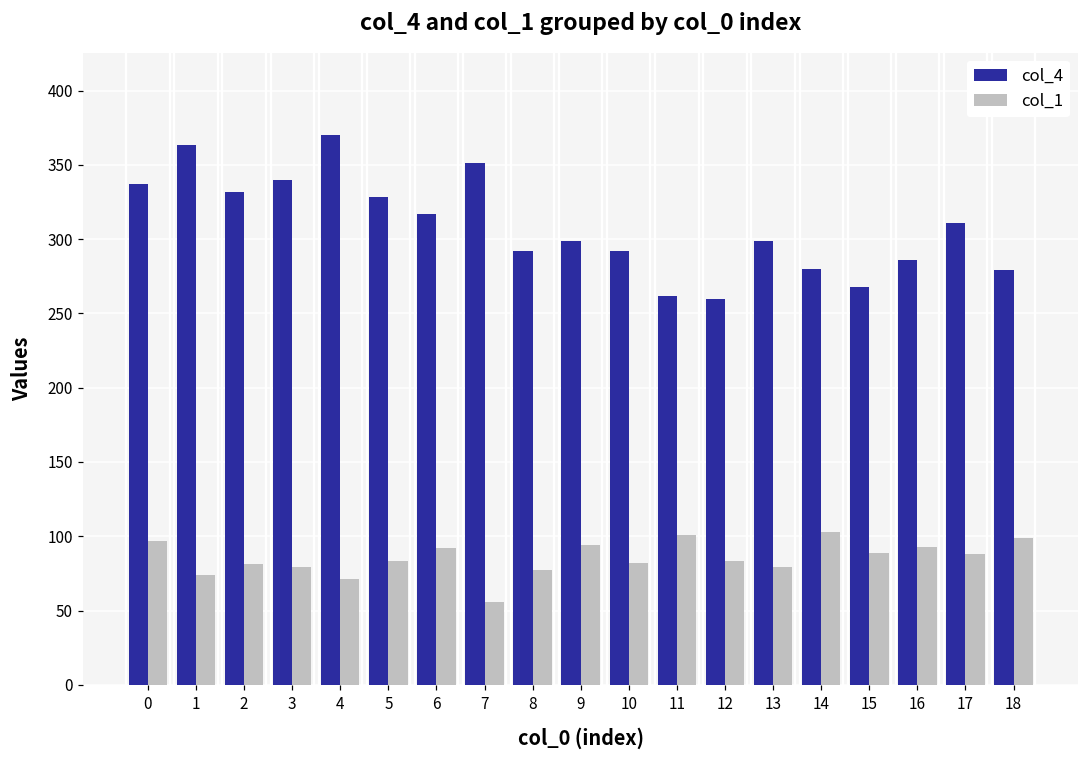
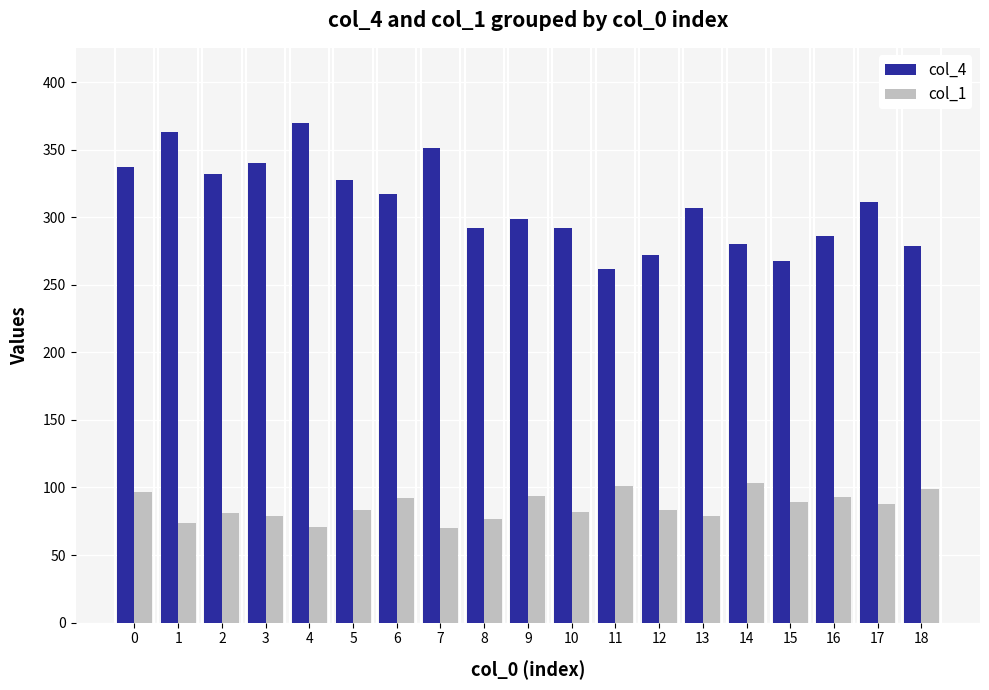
col_1, 7: 56 -> 70
col_4, 12: 260 -> 272
col_4, 13: 299 -> 307
